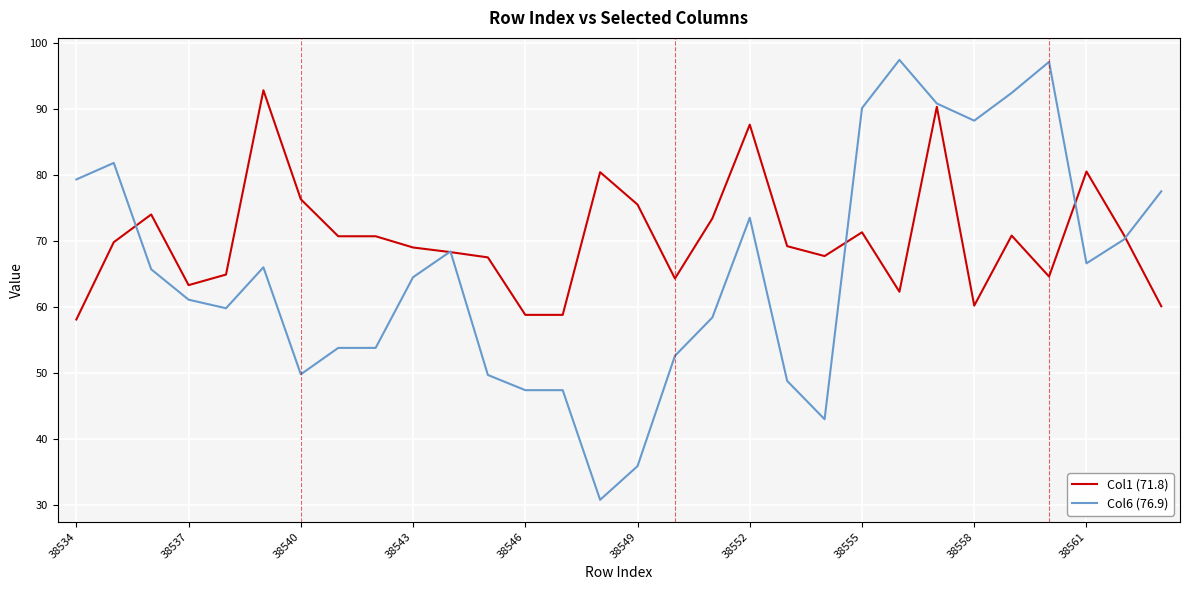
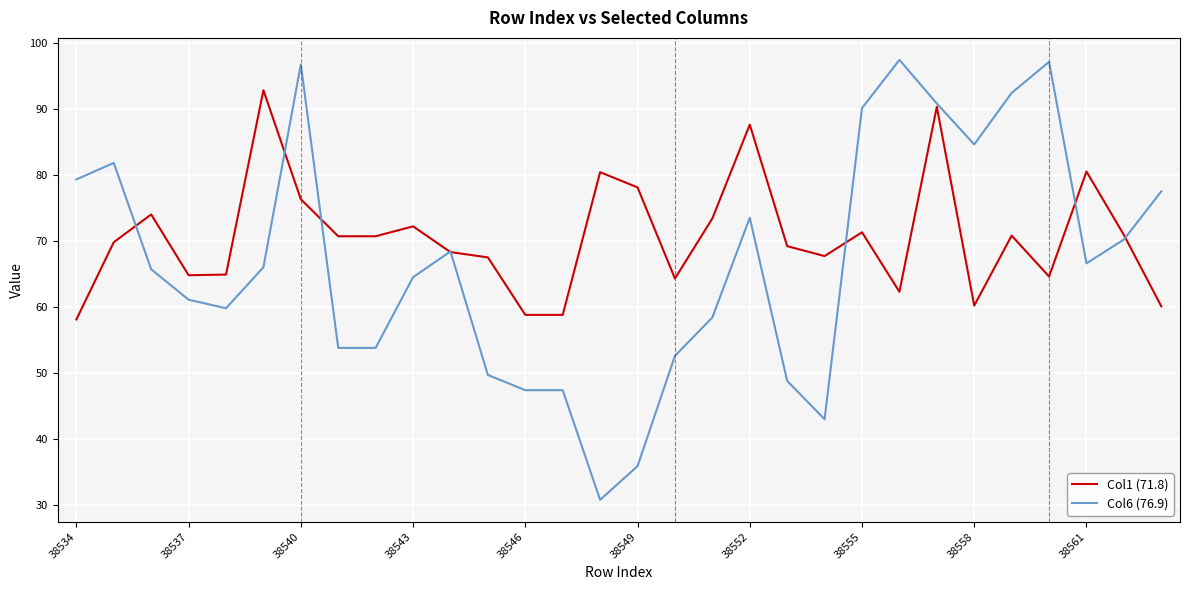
Col1 (71.8), 38537: 63 -> 65
Col6 (76.9), 38540: 50 -> 97
Col1 (71.8), 38543: 69 -> 72
Col1 (71.8), 38549: 76 -> 78
Col6 (76.9), 38558: 88 -> 85
